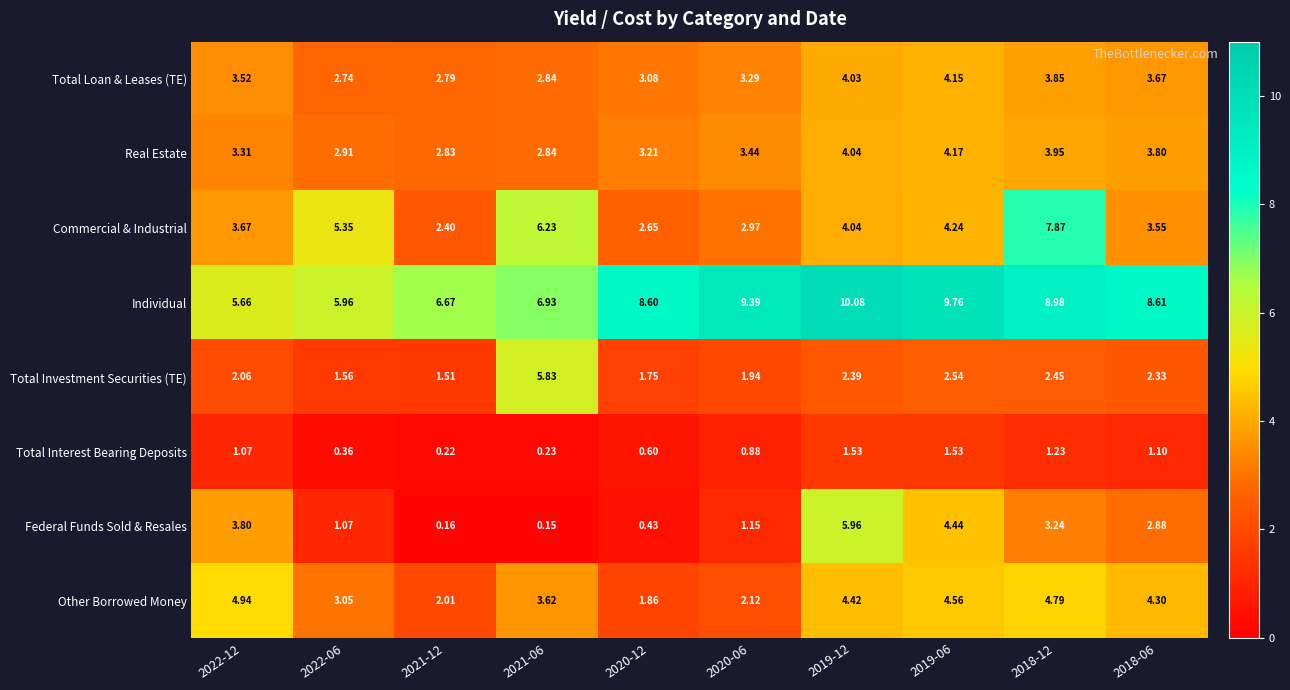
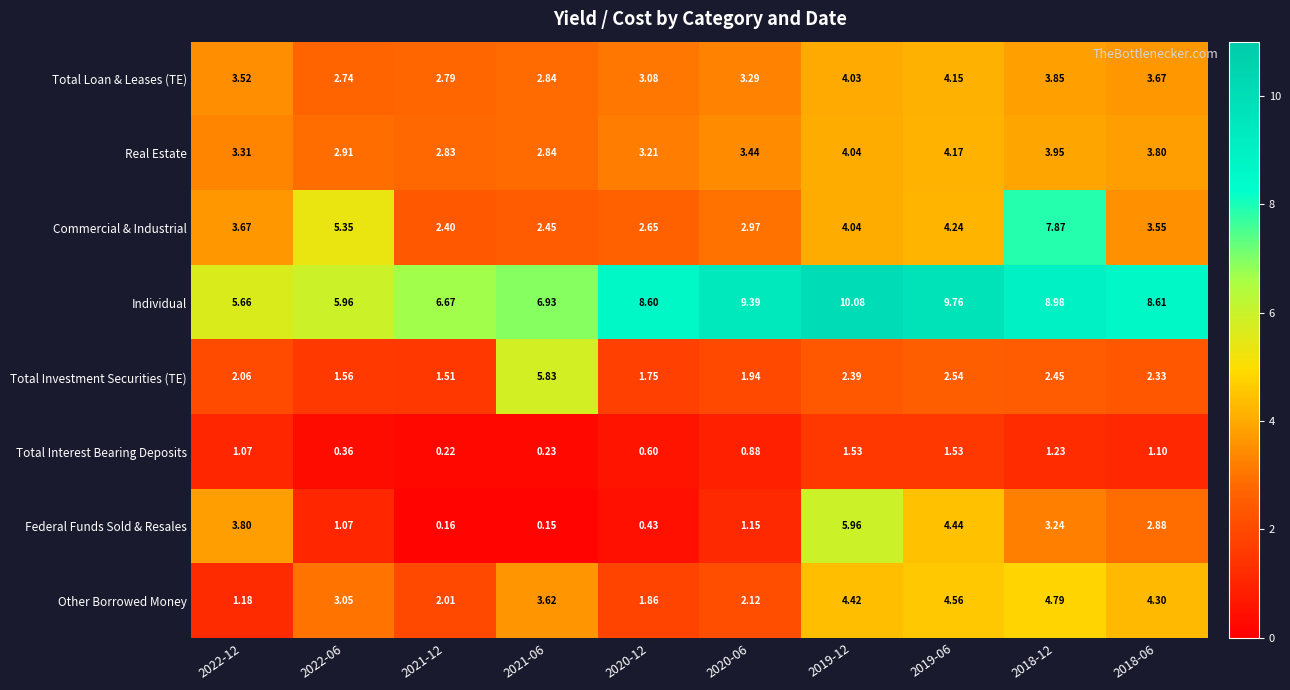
Commercial & Industrial, 2021-06: 6.23 -> 2.45
Other Borrowed Money, 2022-12: 4.94 -> 1.18
